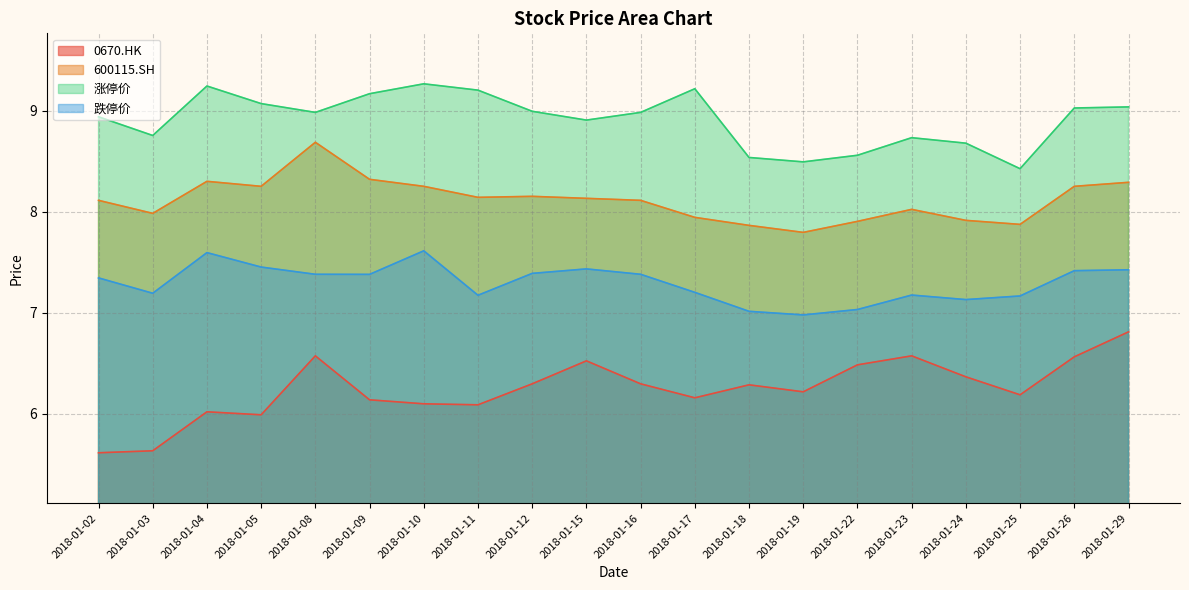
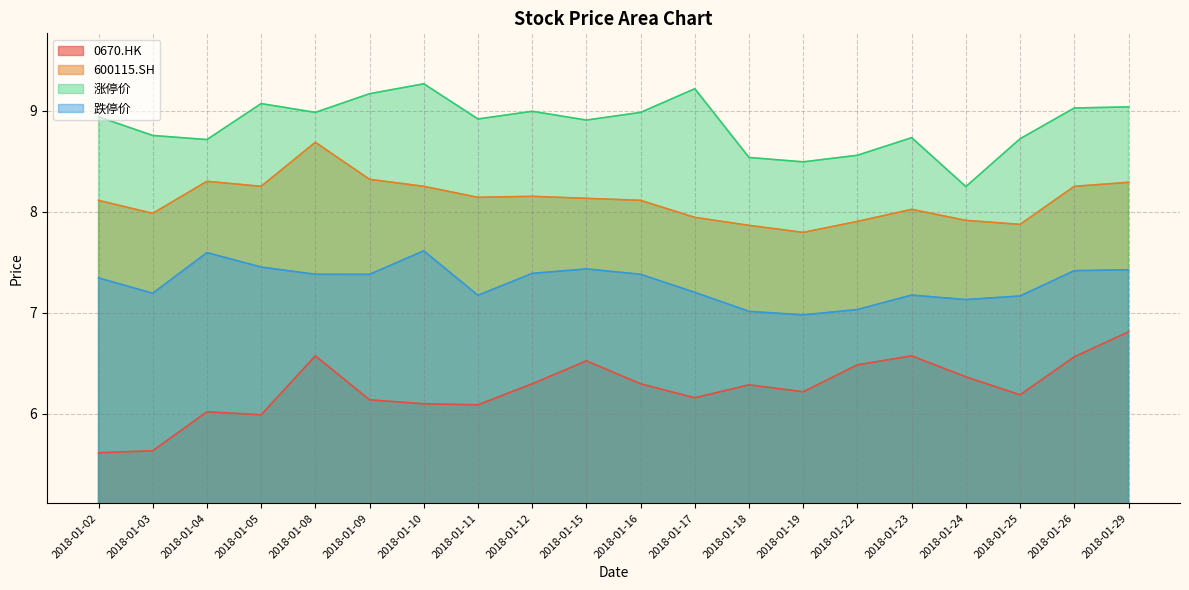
涨停价, 2018-01-04: 9.24 -> 8.71
涨停价, 2018-01-11: 9.20 -> 8.92
涨停价, 2018-01-24: 8.68 -> 8.25
涨停价, 2018-01-25: 8.43 -> 8.72
